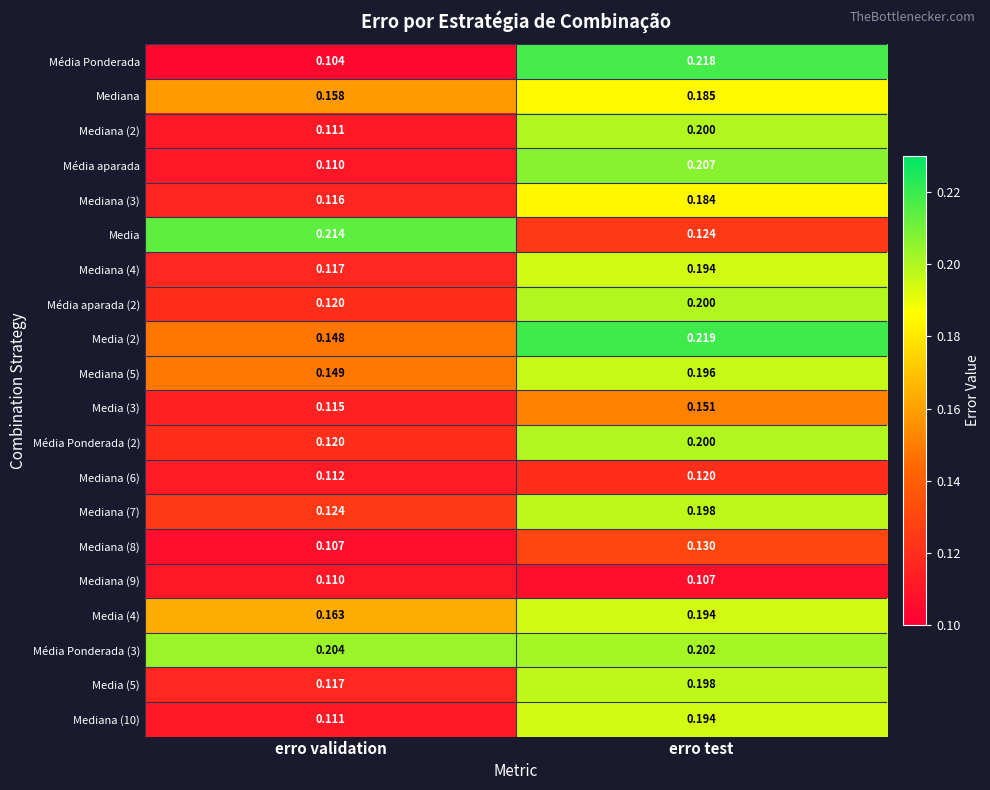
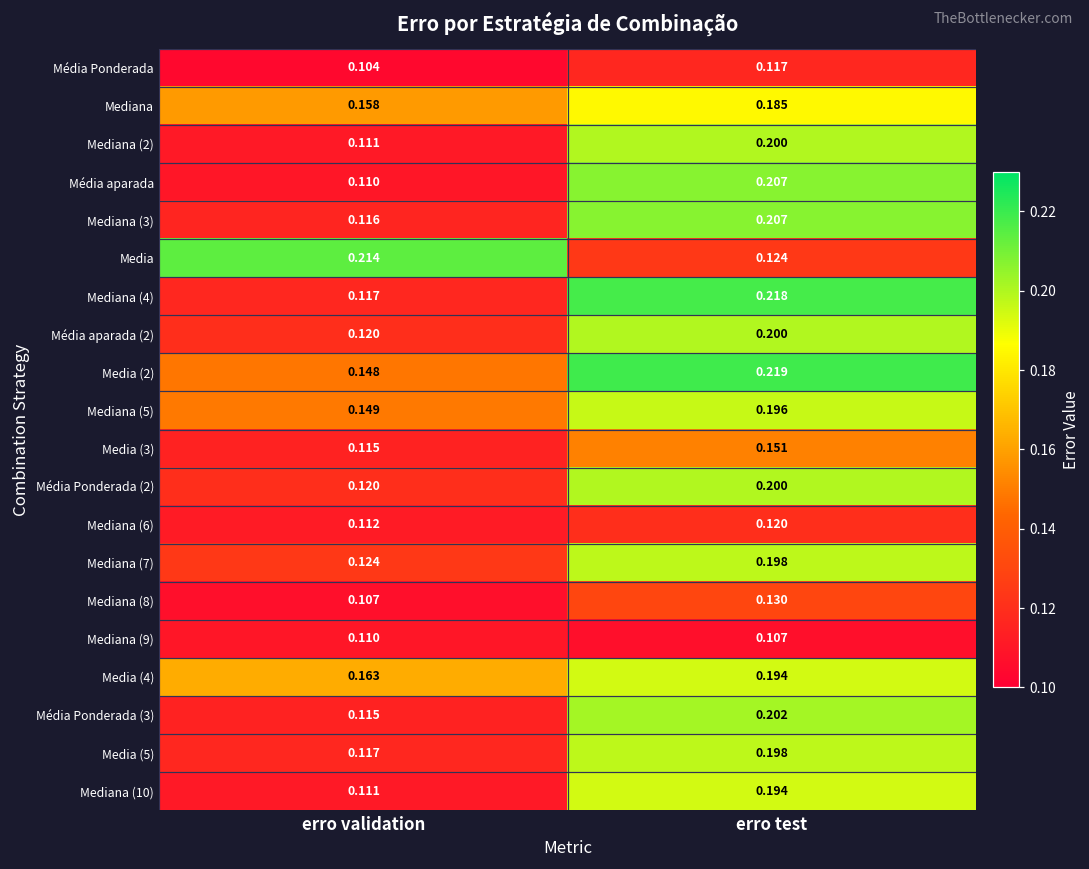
Média Ponderada, erro test: 0.218 -> 0.117
Mediana (3), erro test: 0.184 -> 0.207
Mediana (4), erro test: 0.194 -> 0.218
Média Ponderada (3), erro validation: 0.204 -> 0.115
